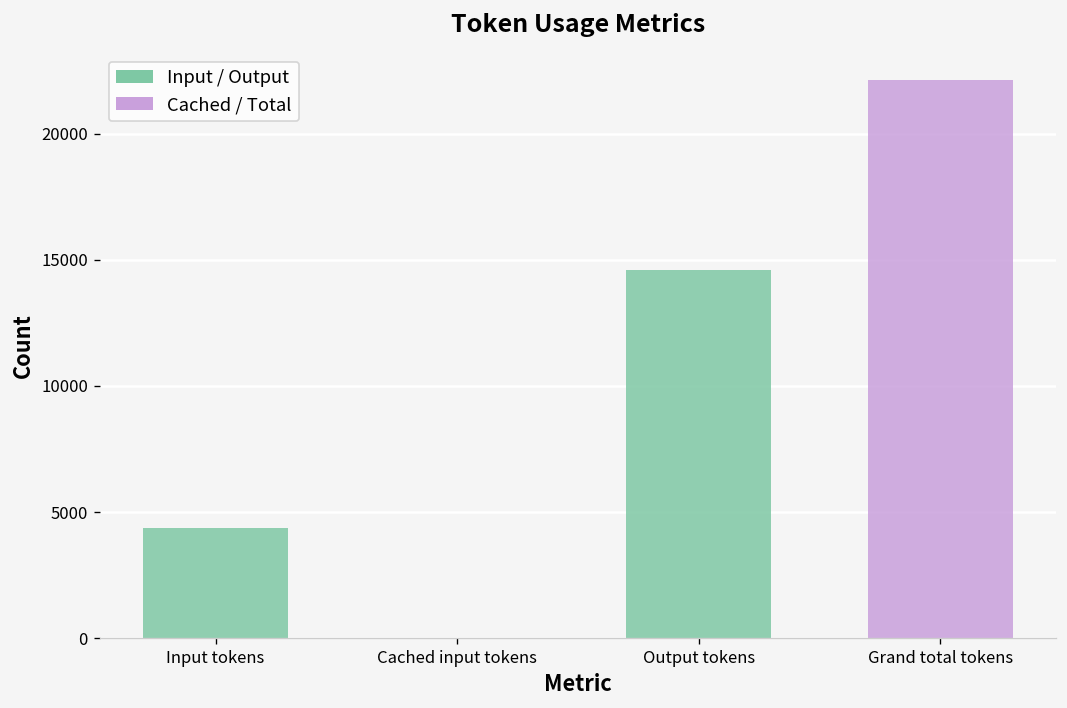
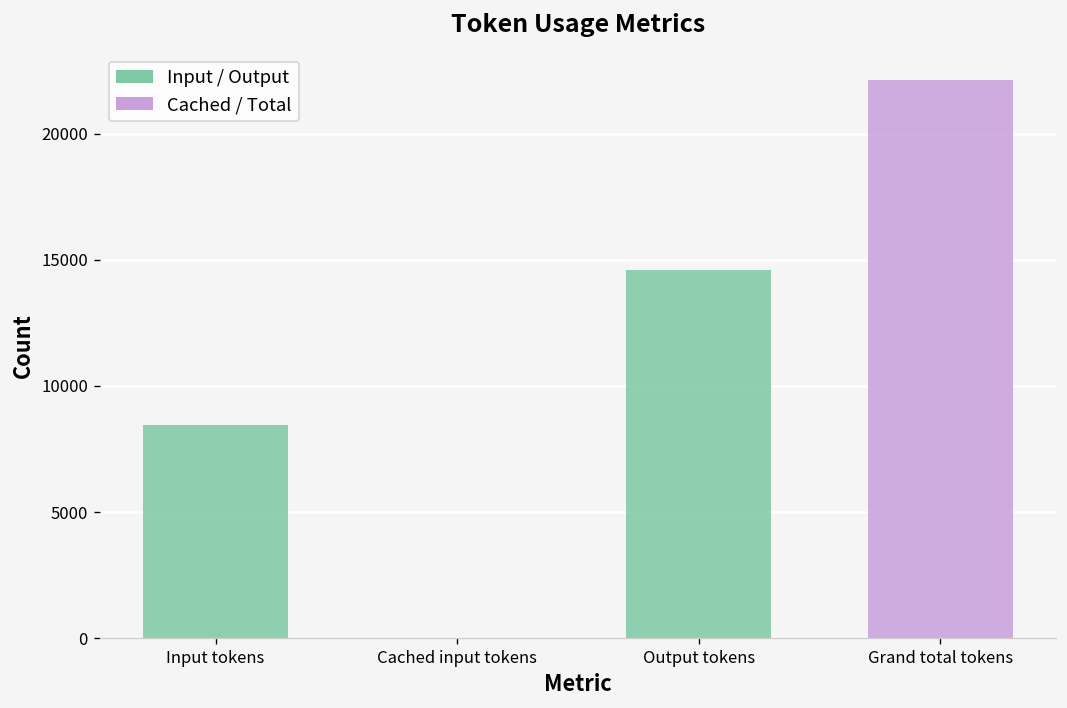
Input tokens: 4400 -> 8500
